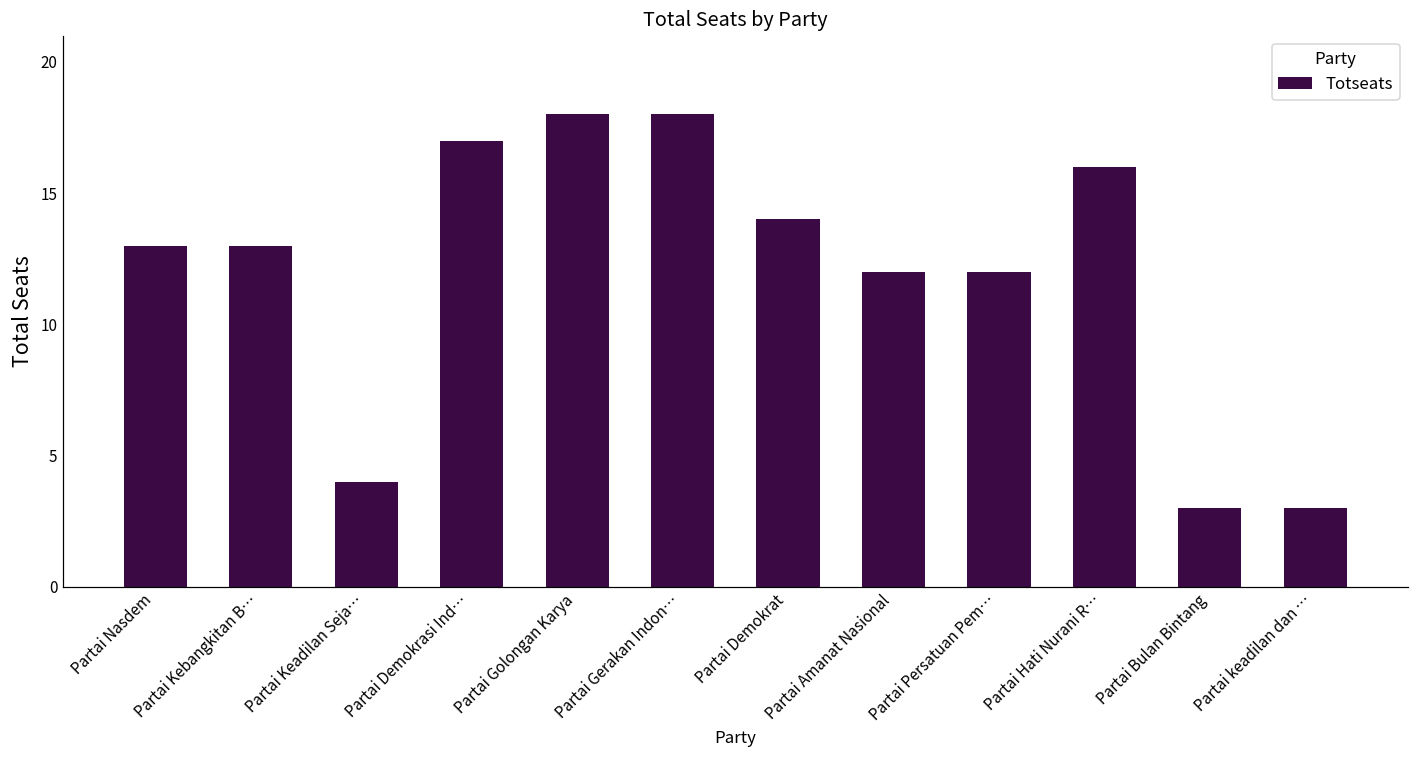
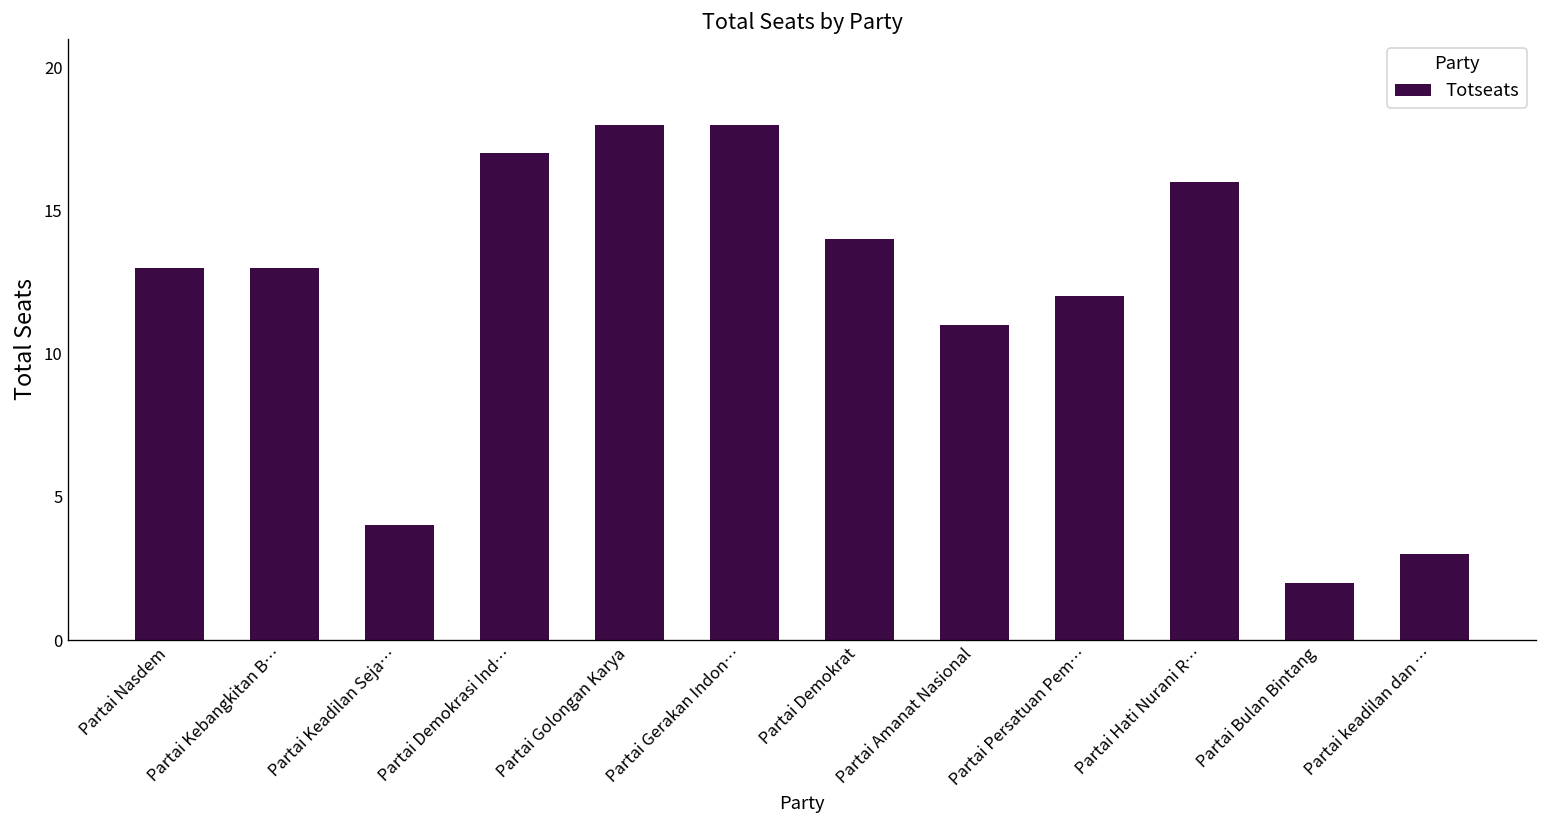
Partai Amanat Nasional: 12 -> 11
Partai Bulan Bintang: 3 -> 2
